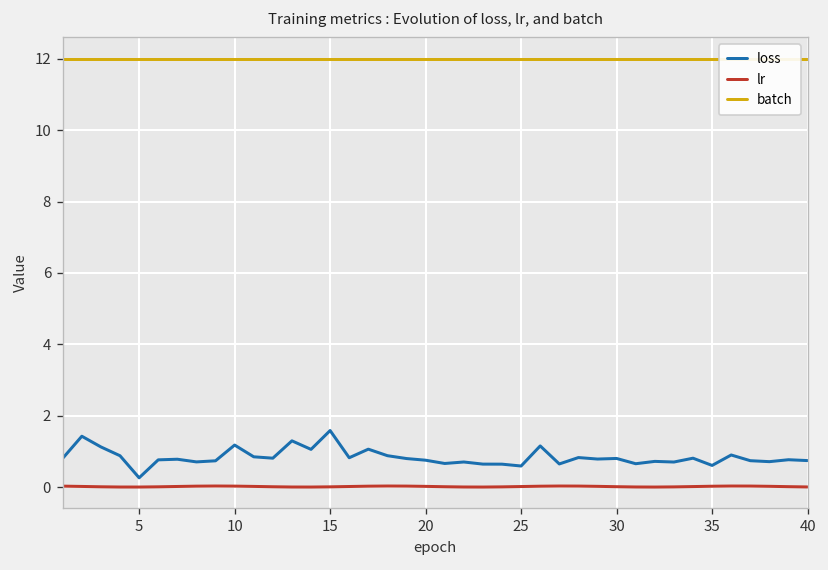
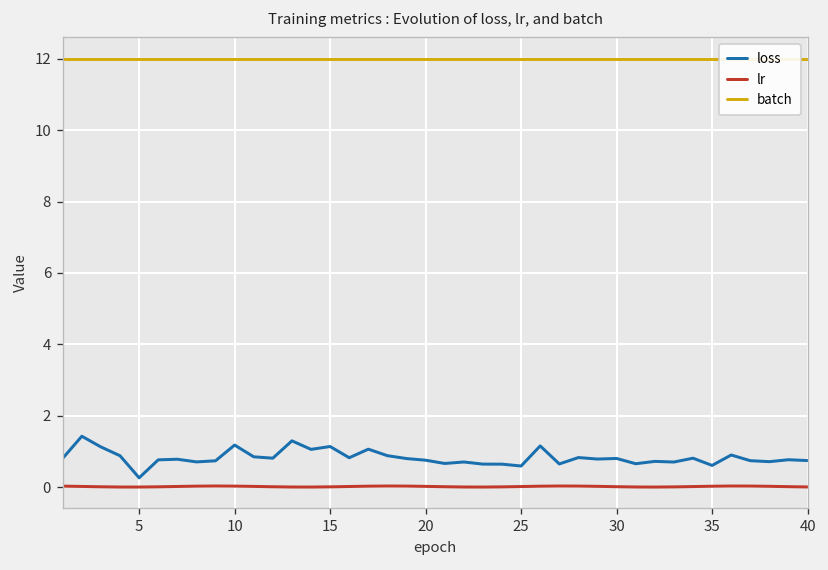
loss, 15: 1.6 -> 1.1
